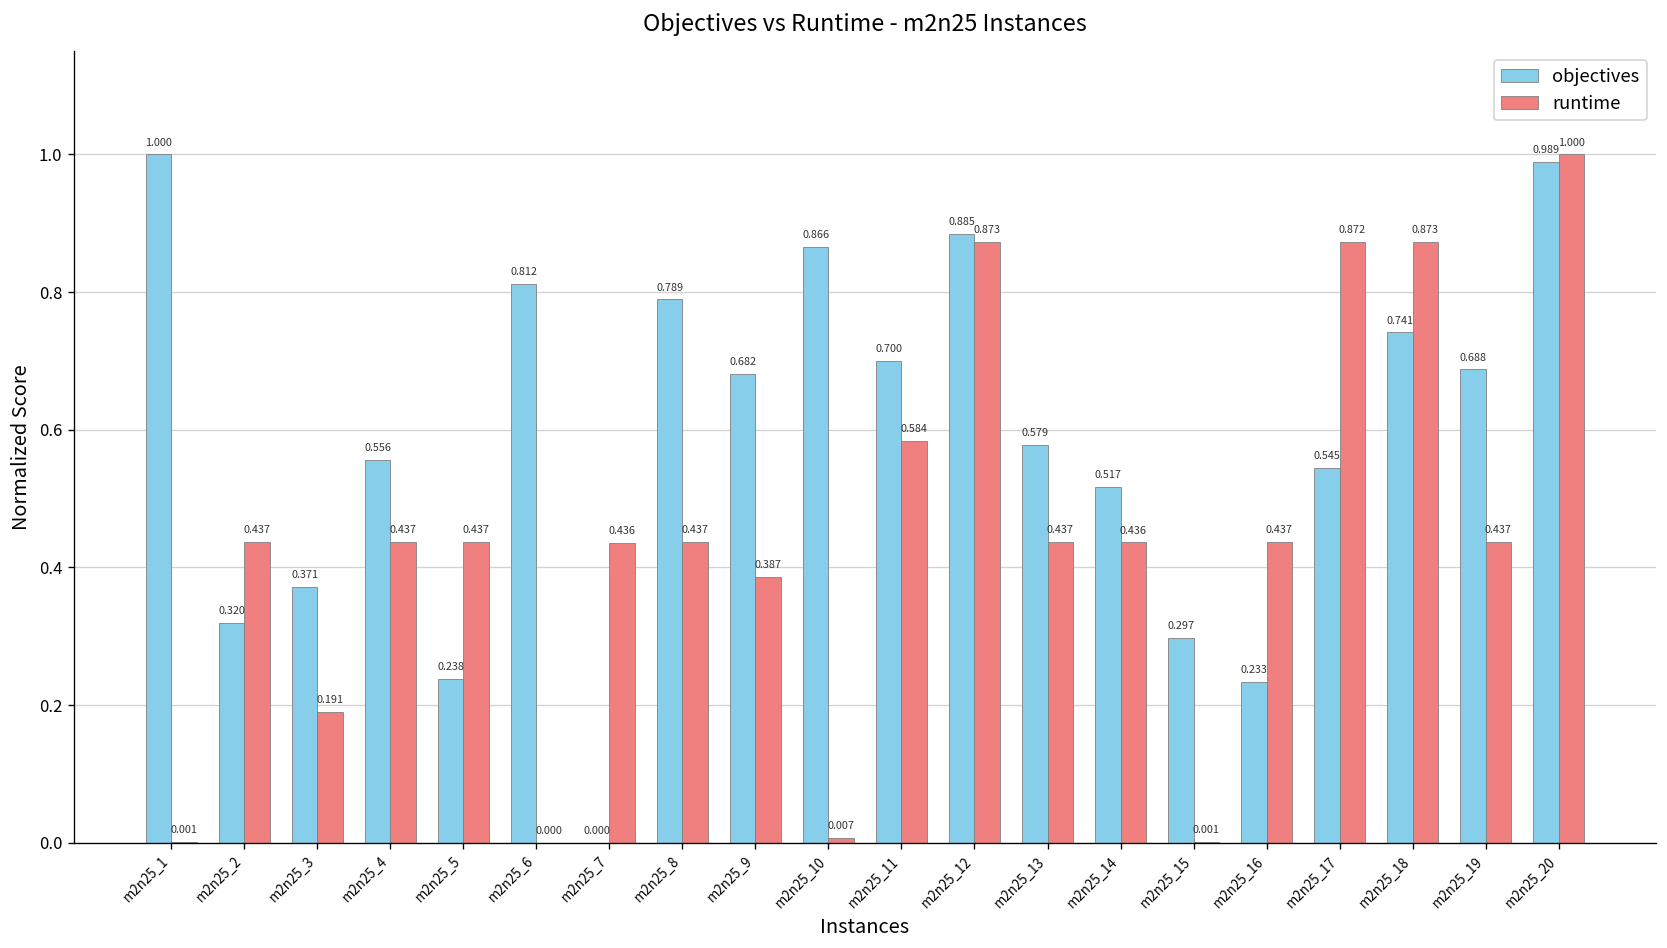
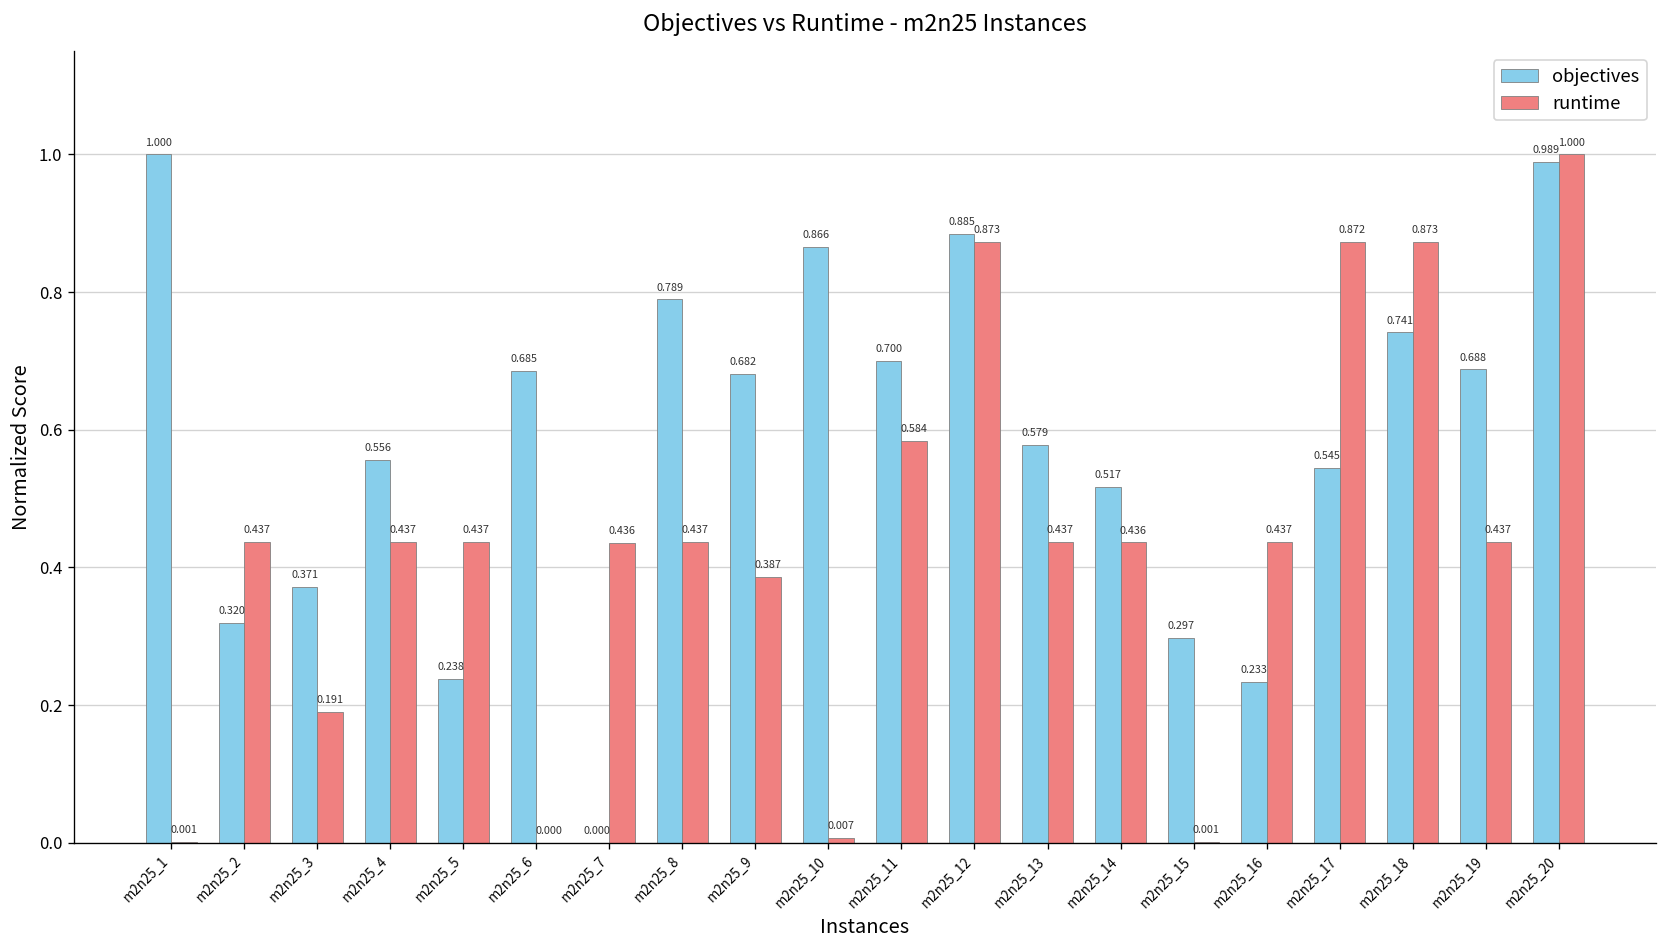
objectives, m2n25_6: 0.812 -> 0.685
